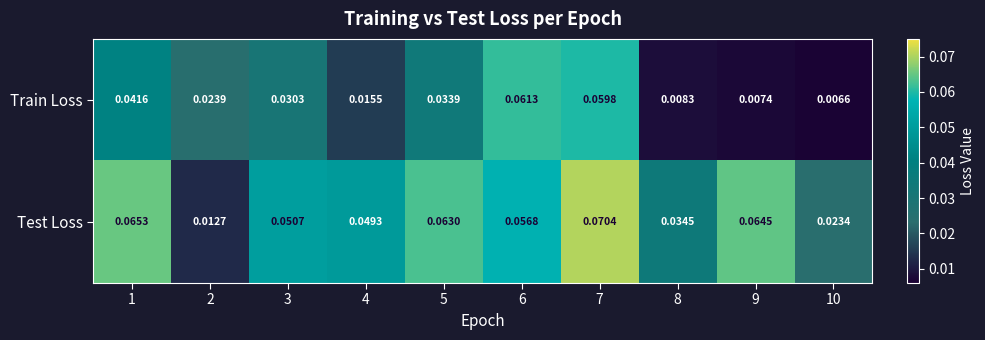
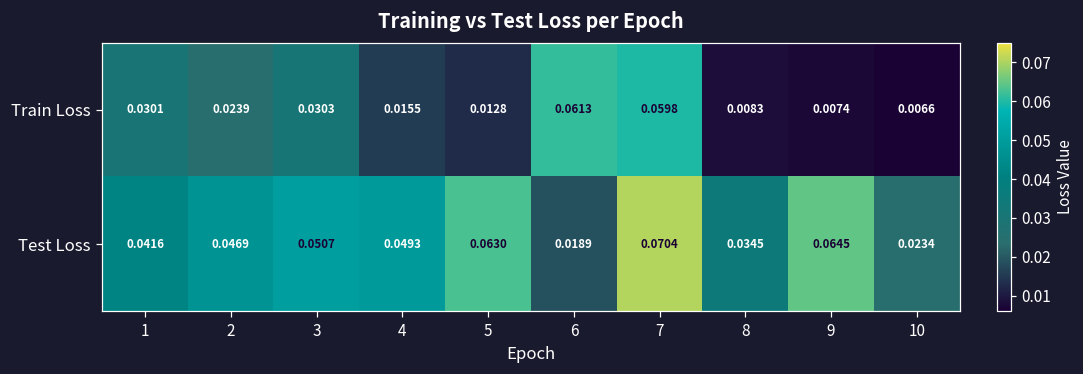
Train Loss, 1: 0.0416 -> 0.0301
Train Loss, 5: 0.0339 -> 0.0128
Test Loss, 1: 0.0653 -> 0.0416
Test Loss, 2: 0.0127 -> 0.0469
Test Loss, 6: 0.0568 -> 0.0189
